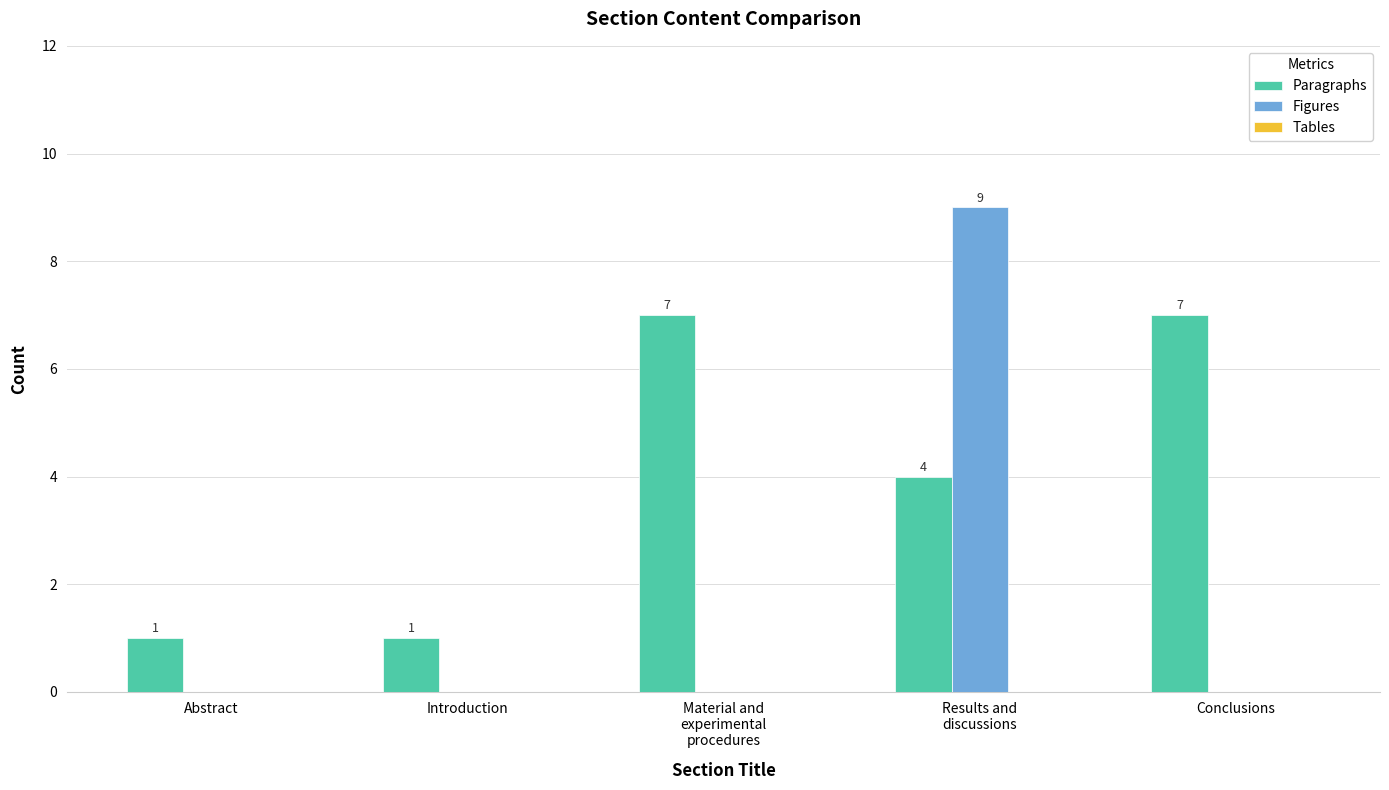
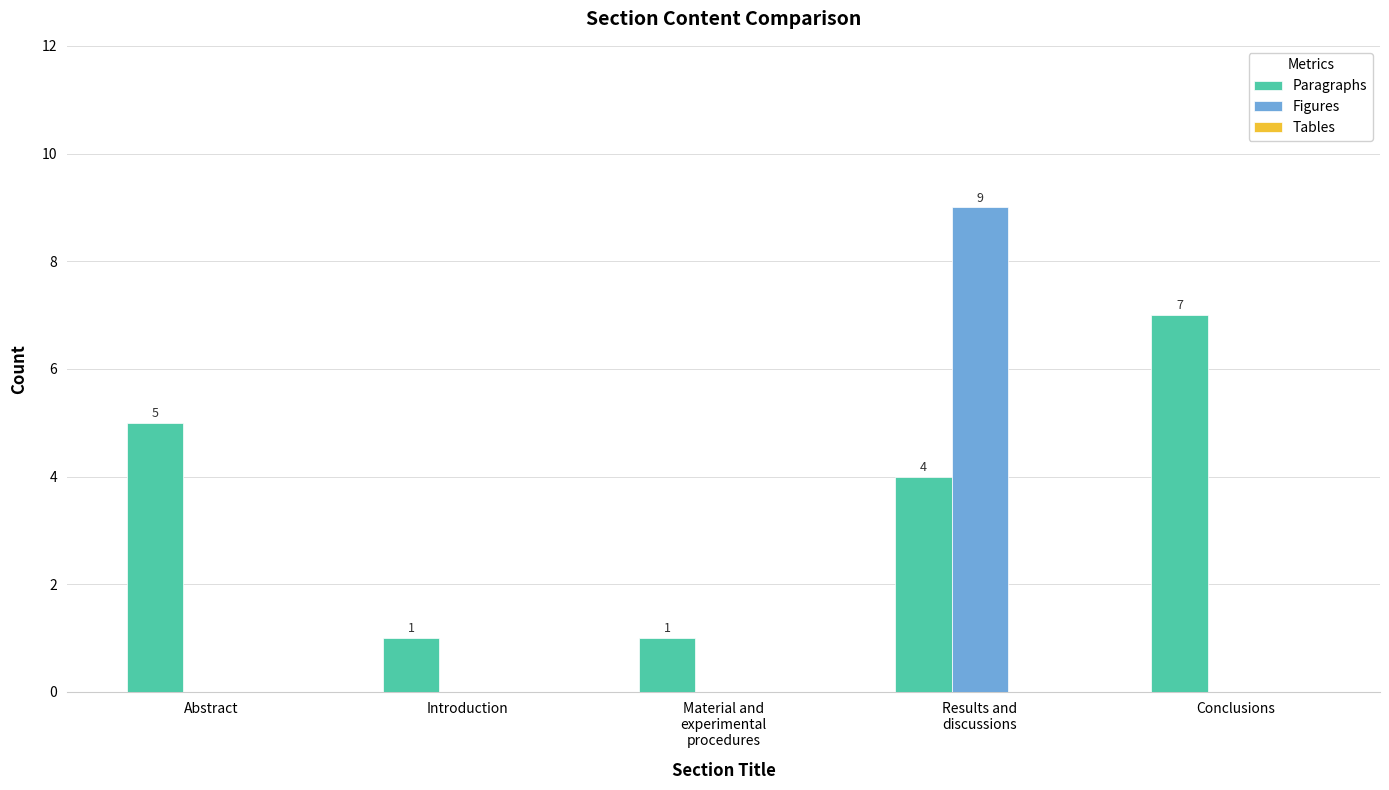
Paragraphs, Abstract: 1 -> 5
Paragraphs, Material and experimental procedures: 7 -> 1
